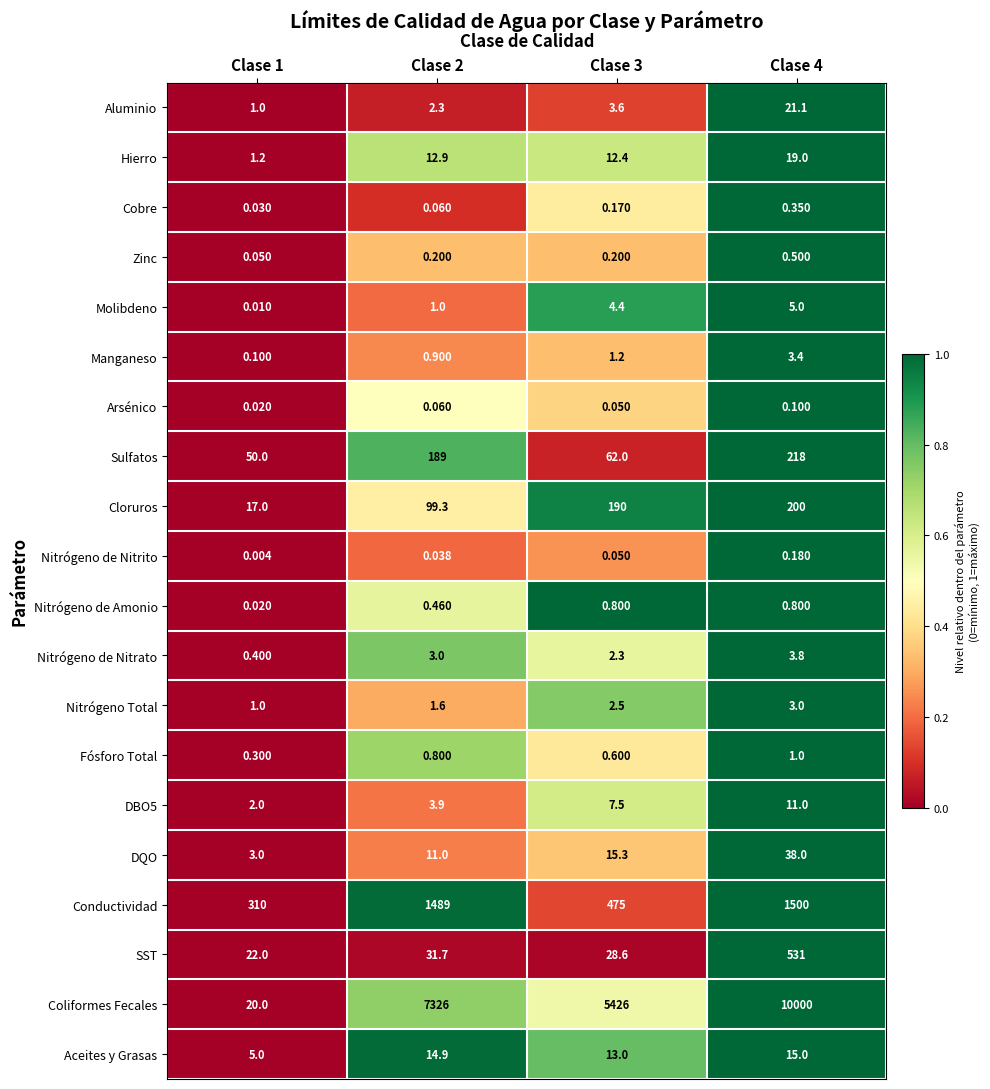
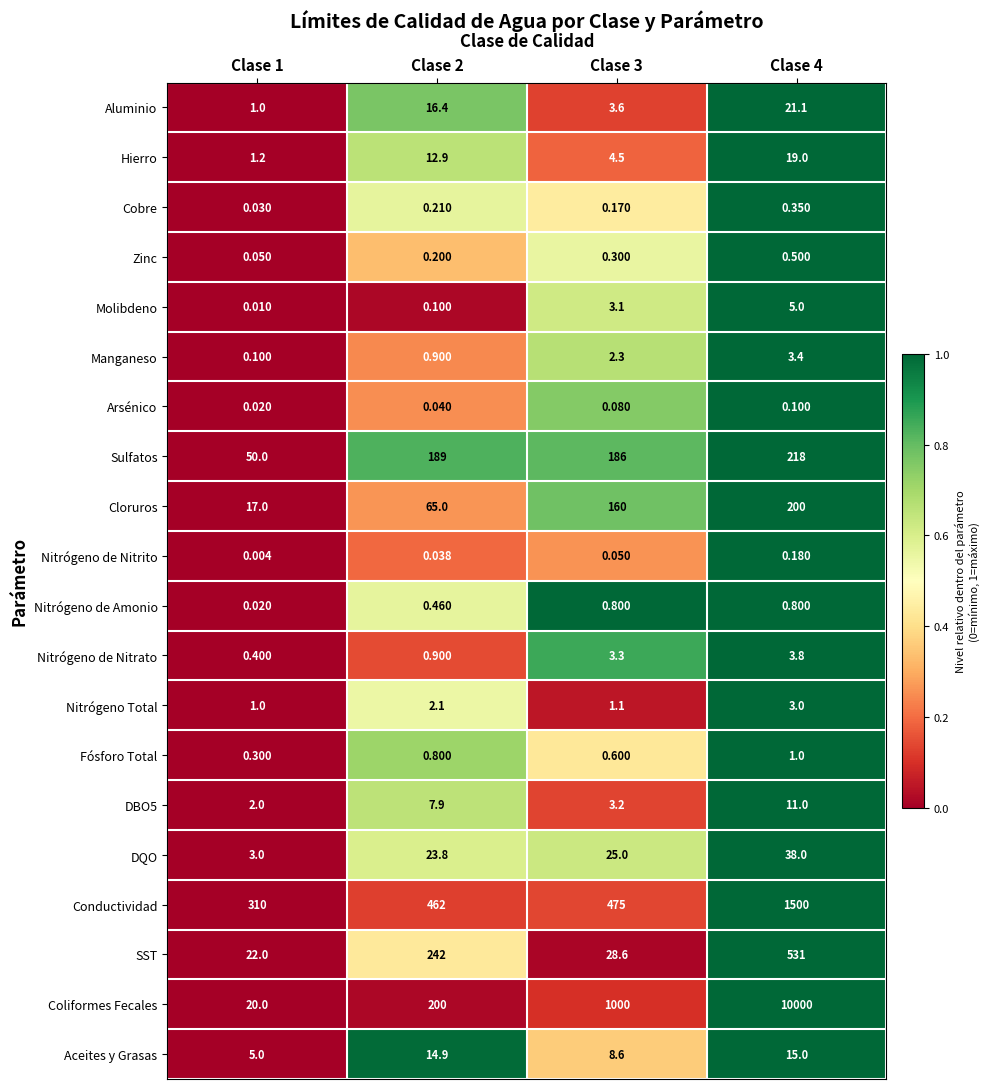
Aluminio, Clase 2: 2.3 -> 16.4
Hierro, Clase 3: 12.4 -> 4.5
Cobre, Clase 2: 0.060 -> 0.210
Zinc, Clase 3: 0.200 -> 0.300
Molibdeno, Clase 2: 1.0 -> 0.100
Molibdeno, Clase 3: 4.4 -> 3.1
Manganeso, Clase 3: 1.2 -> 2.3
Arsénico, Clase 2: 0.060 -> 0.040
Arsénico, Clase 3: 0.050 -> 0.080
Sulfatos, Clase 3: 62.0 -> 186
Cloruros, Clase 2: 99.3 -> 65.0
Cloruros, Clase 3: 190 -> 160
Nitrógeno de Nitrato, Clase 2: 3.0 -> 0.900
Nitrógeno de Nitrato, Clase 3: 2.3 -> 3.3
Nitrógeno Total, Clase 2: 1.6 -> 2.1
Nitrógeno Total, Clase 3: 2.5 -> 1.1
DBO5, Clase 2: 3.9 -> 7.9
DBO5, Clase 3: 7.5 -> 3.2
DQO, Clase 2: 11.0 -> 23.8
DQO, Clase 3: 15.3 -> 25.0
Conductividad, Clase 2: 1489 -> 462
SST, Clase 2: 31.7 -> 242
Coliformes Fecales, Clase 2: 7326 -> 200
Coliformes Fecales, Clase 3: 5426 -> 1000
Aceites y Grasas, Clase 3: 13.0 -> 8.6
